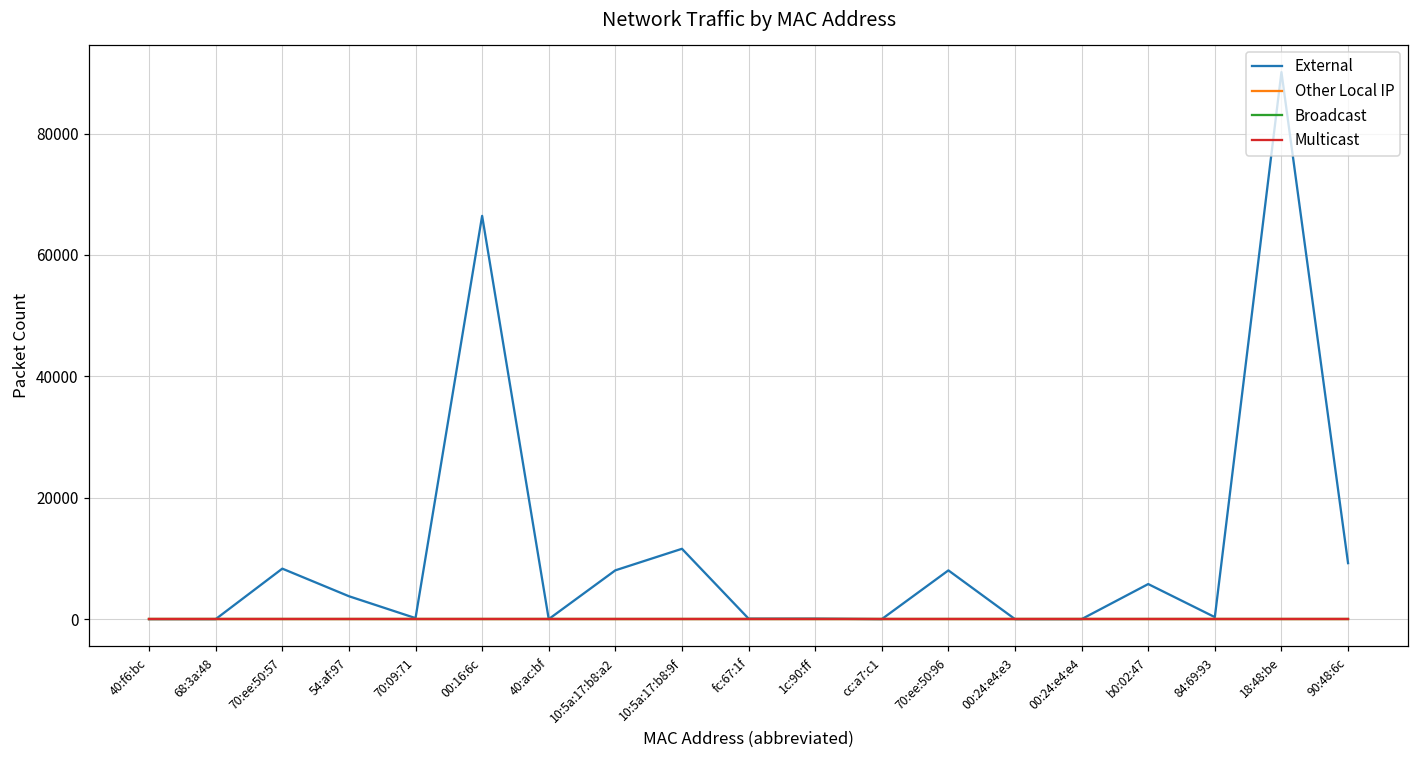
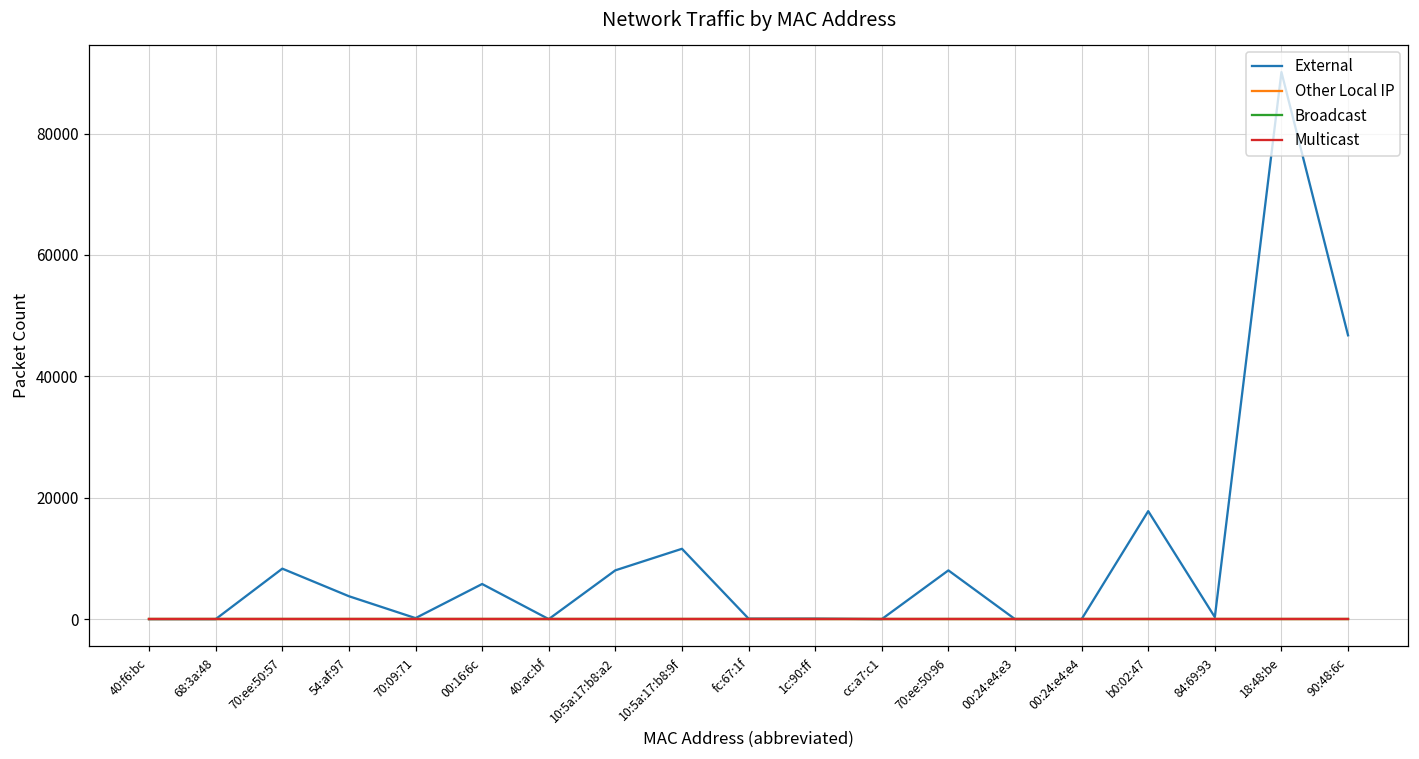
External, 00:16:6c: 66000 -> 6000
External, b0:02:47: 6000 -> 18000
External, 90:48:6c: 9000 -> 47000
